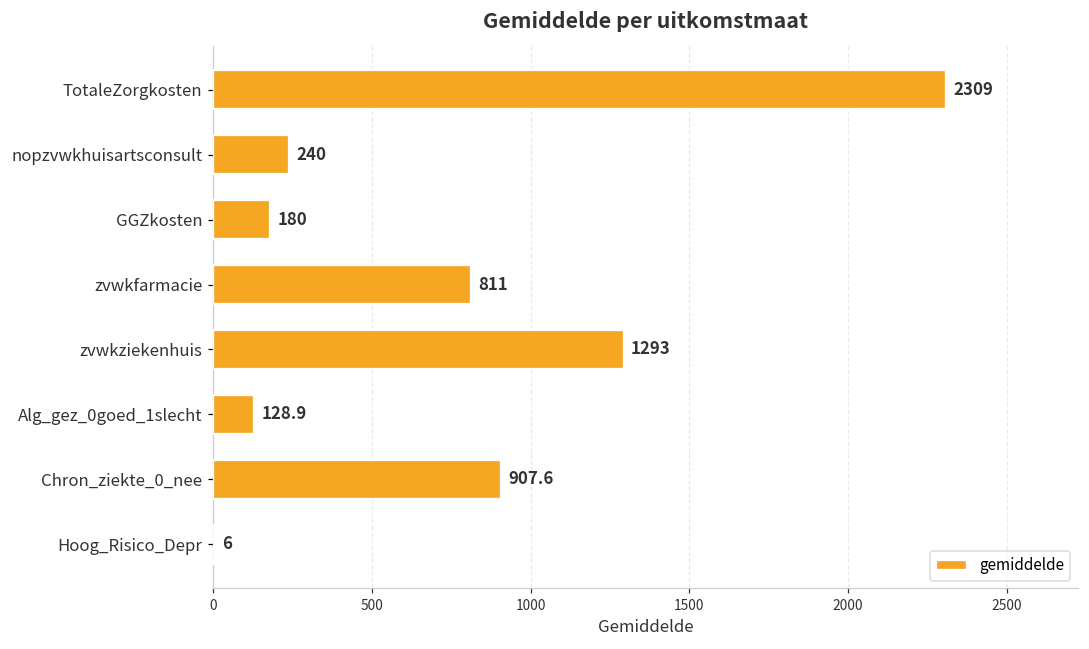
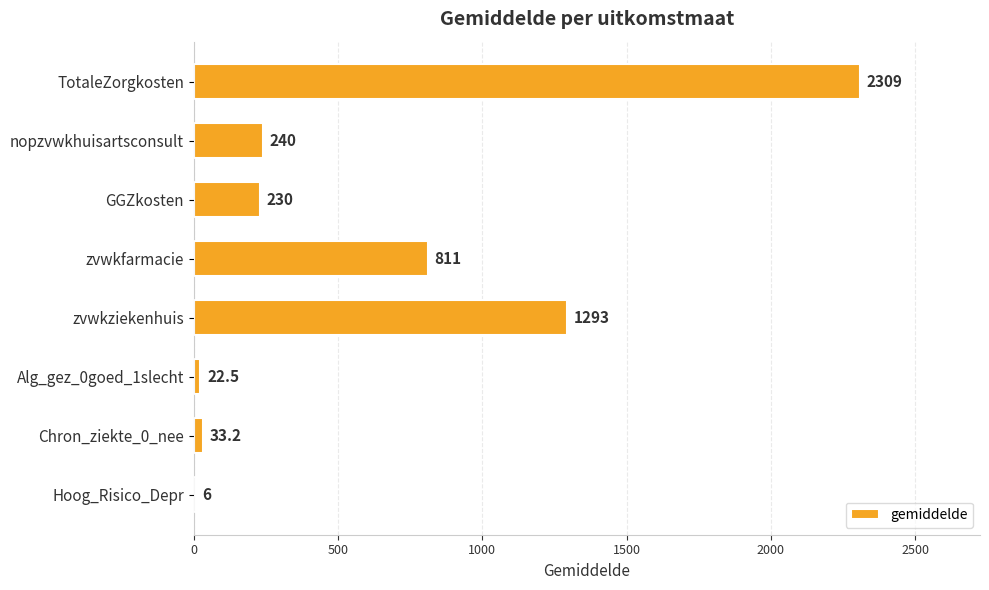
GGZkosten: 180 -> 230
Alg_gez_0goed_1slecht: 128.9 -> 22.5
Chron_ziekte_0_nee: 907.6 -> 33.2
